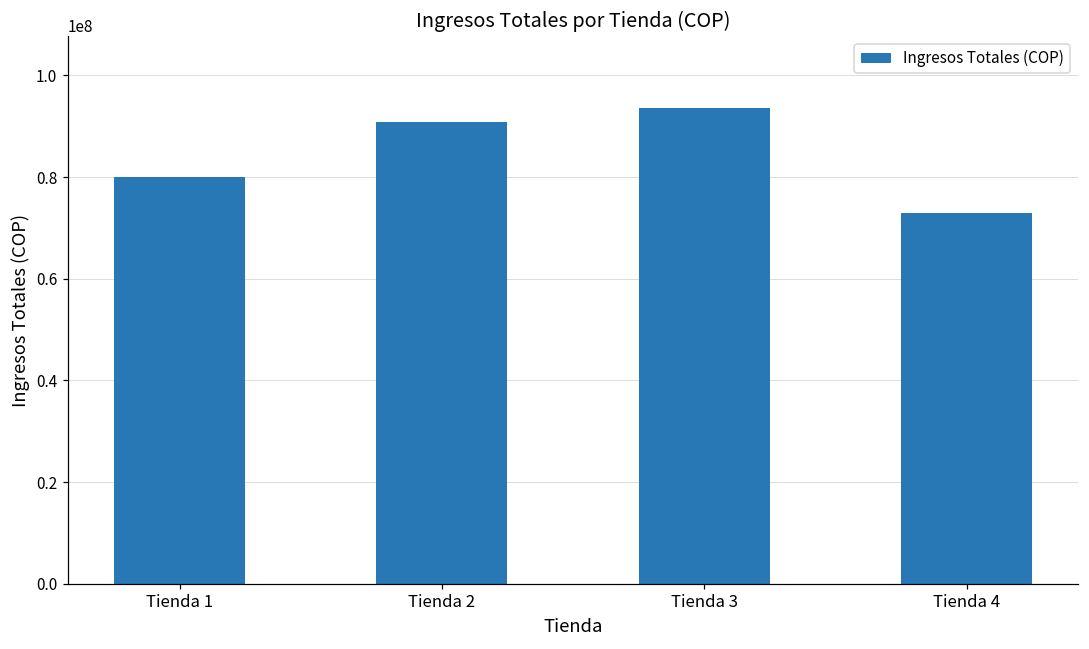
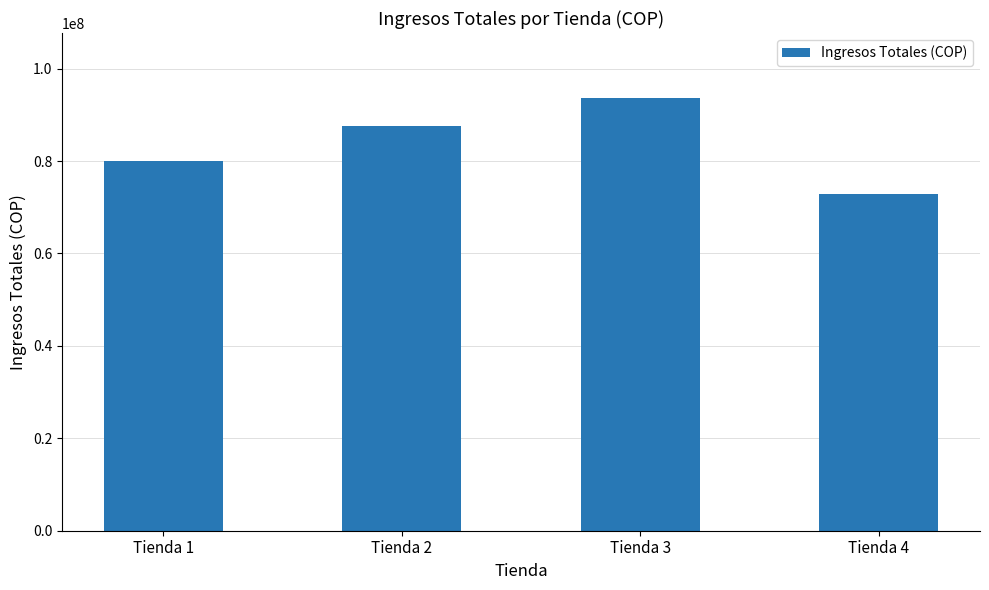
Tienda 2: 91000000 -> 87000000
